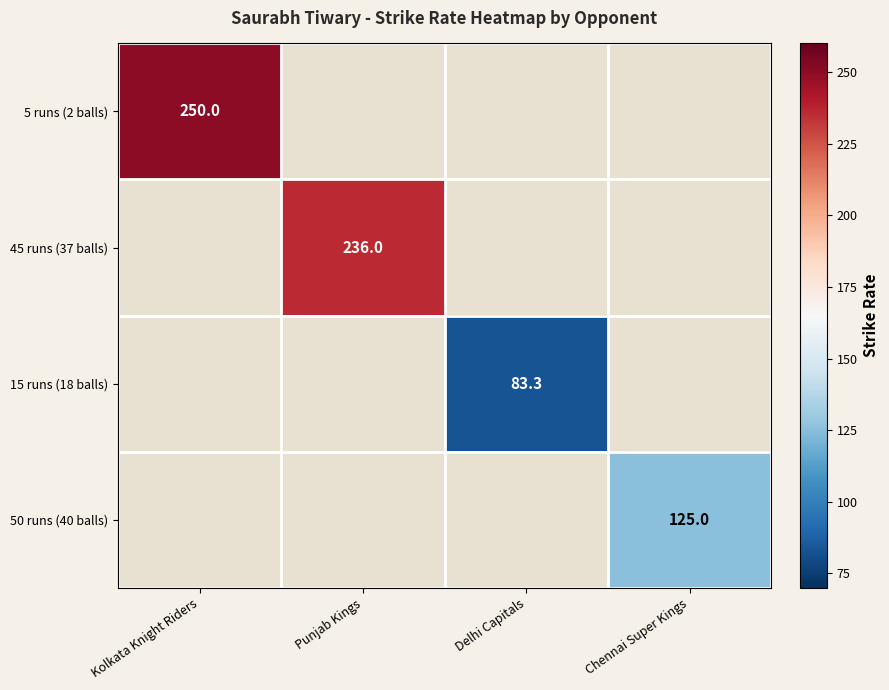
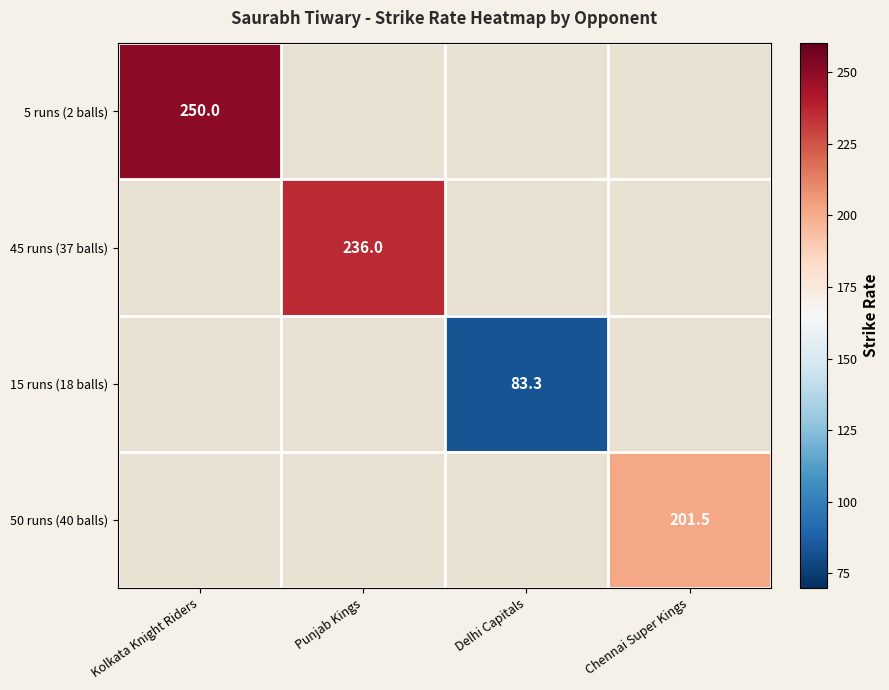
50 runs (40 balls), Chennai Super Kings: 125.0 -> 201.5
